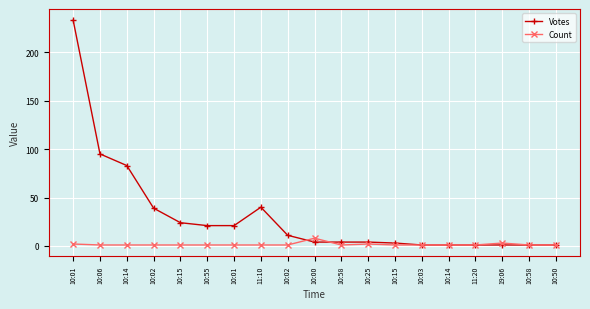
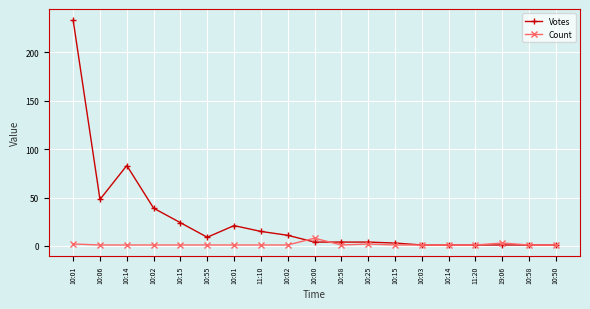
Votes, 10:06: 100 -> 50
Votes, 10:55: 20 -> 10
Votes, 11:10: 40 -> 20
